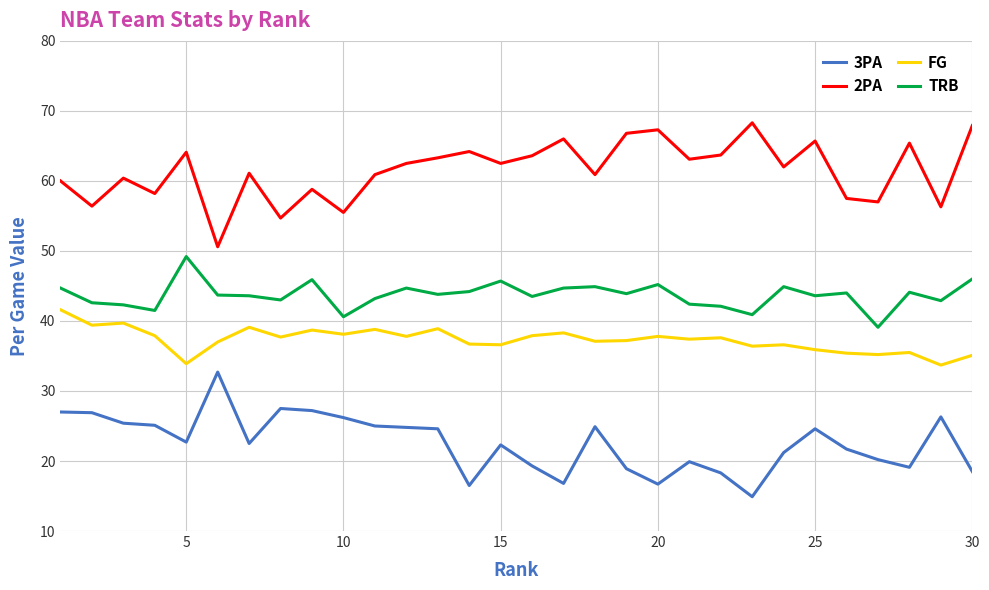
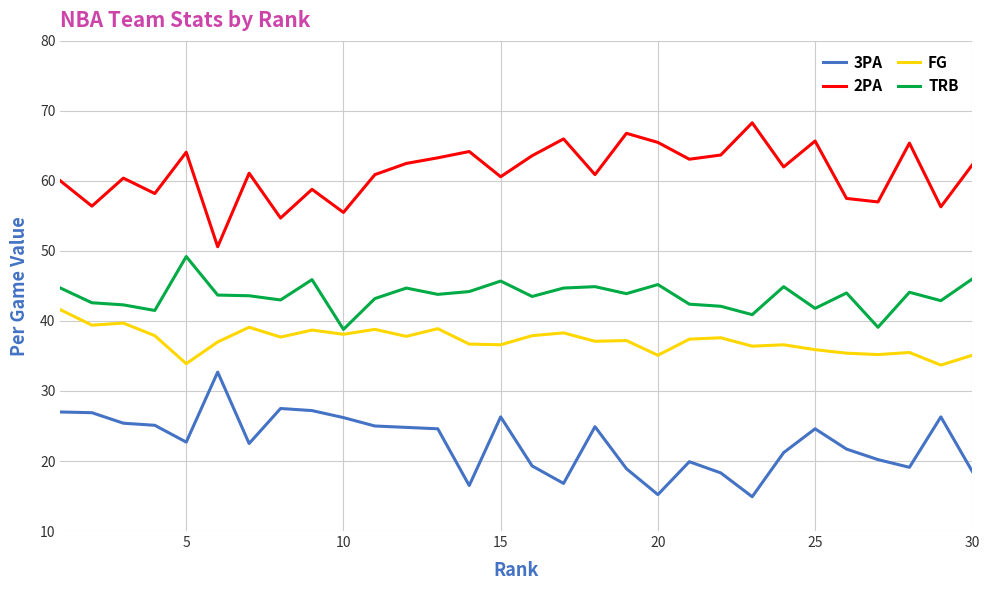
TRB, 10: 41 -> 39
3PA, 15: 22 -> 26
2PA, 15: 63 -> 61
3PA, 20: 17 -> 15
2PA, 20: 67 -> 66
FG, 20: 38 -> 35
TRB, 25: 44 -> 42
2PA, 30: 68 -> 62
